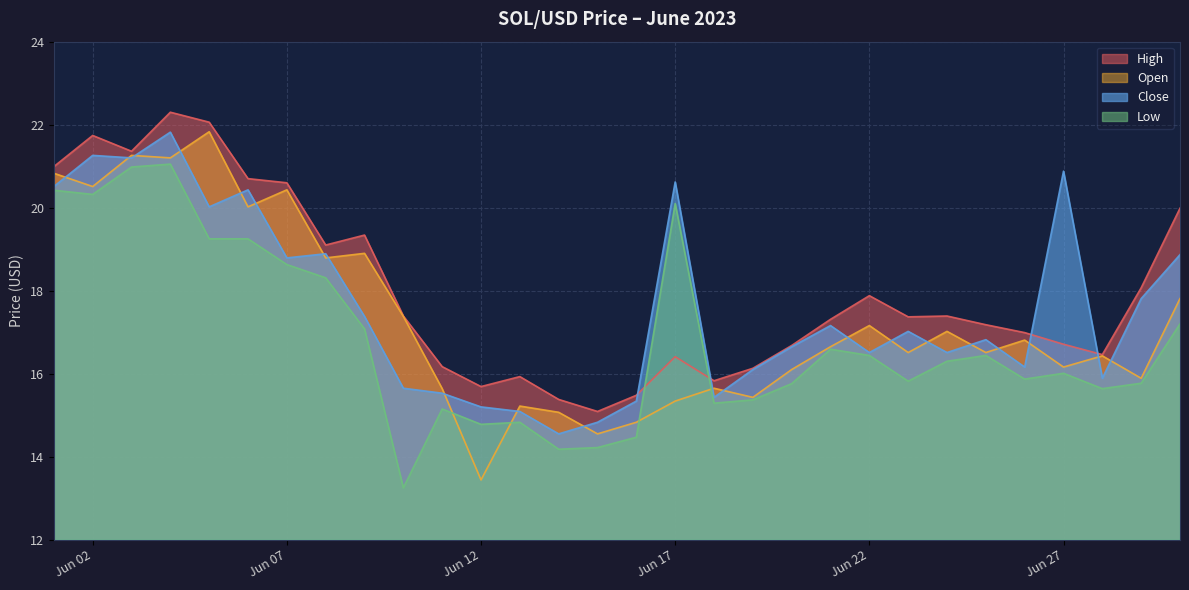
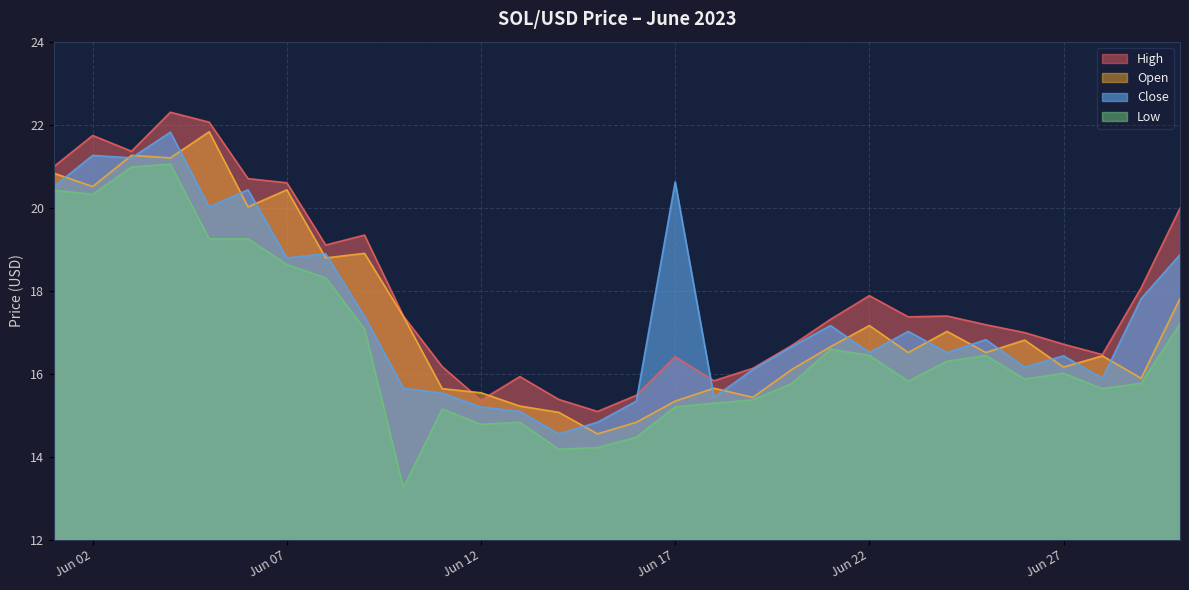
High, Jun 12: 15.7 -> 15.4
Open, Jun 12: 13.4 -> 15.5
Low, Jun 17: 20.1 -> 15.2
Close, Jun 27: 20.9 -> 16.4
